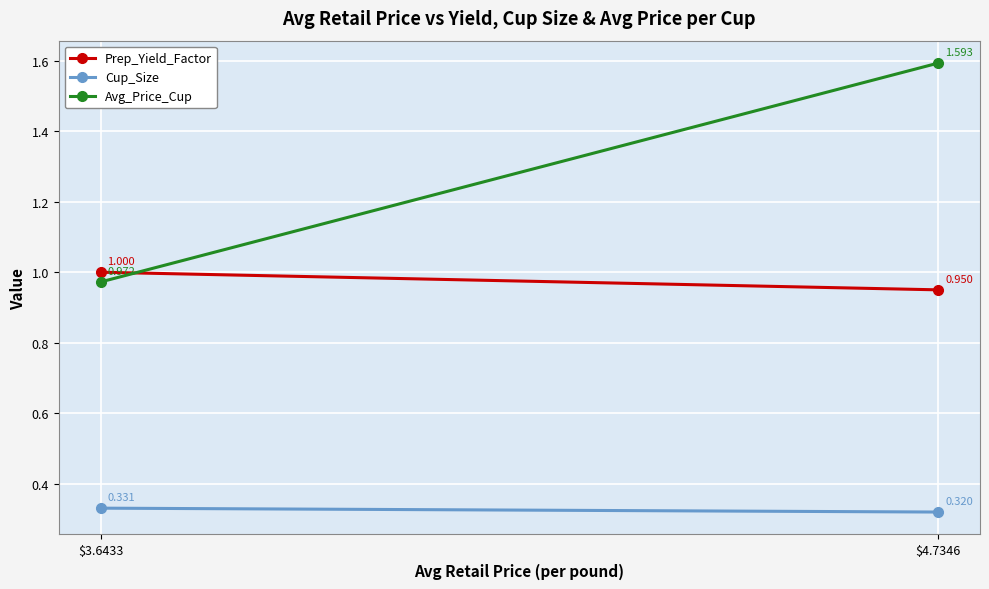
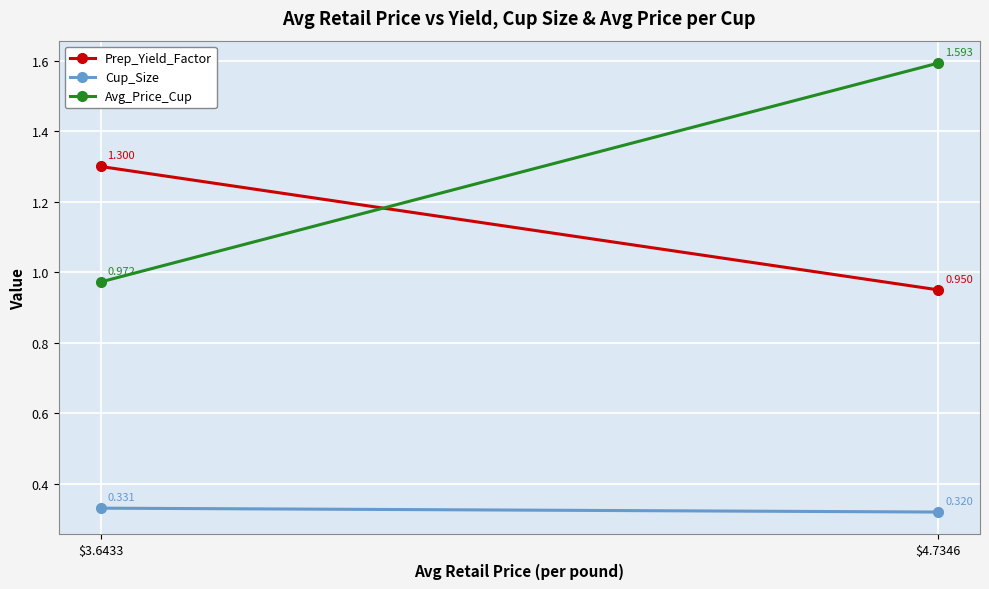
Prep_Yield_Factor, $3.6433: 1.000 -> 1.300
